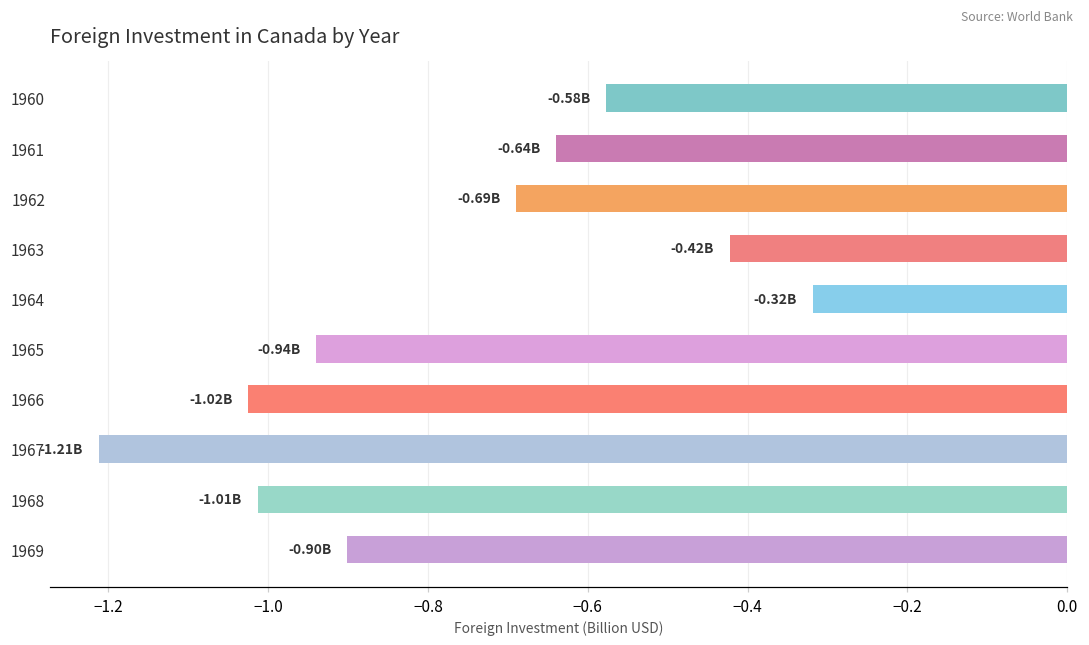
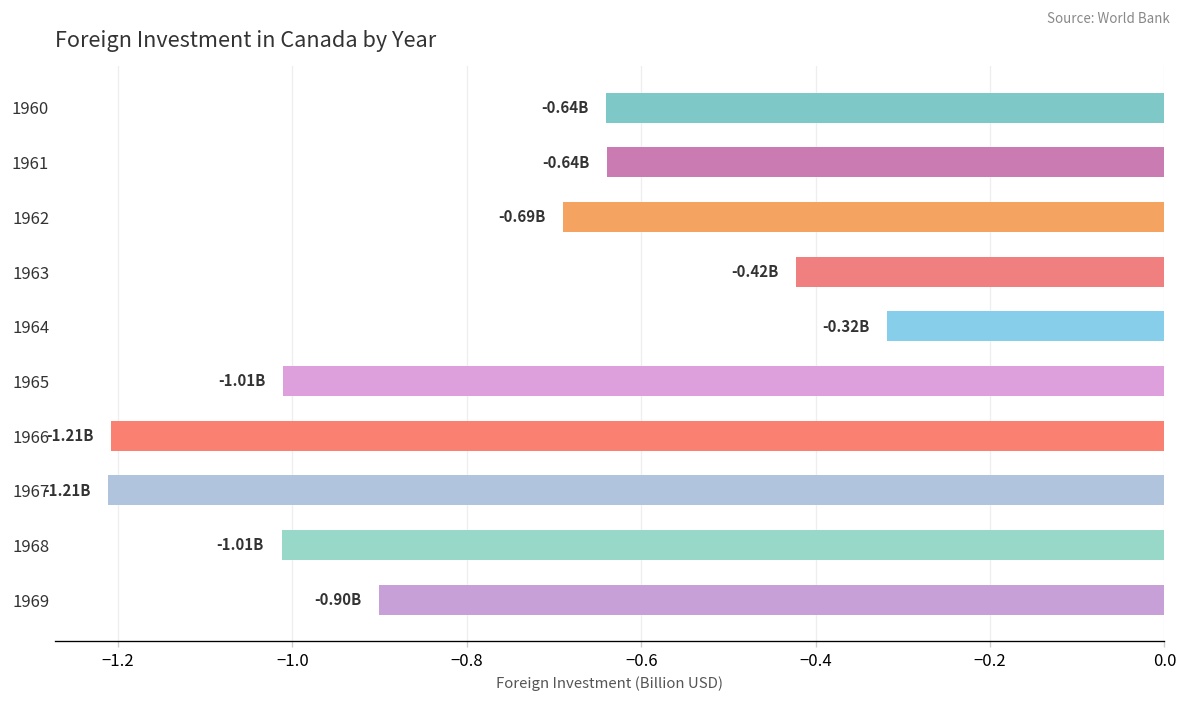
1960: -0.58B -> -0.64B
1965: -0.94B -> -1.01B
1966: -1.02B -> -1.21B
